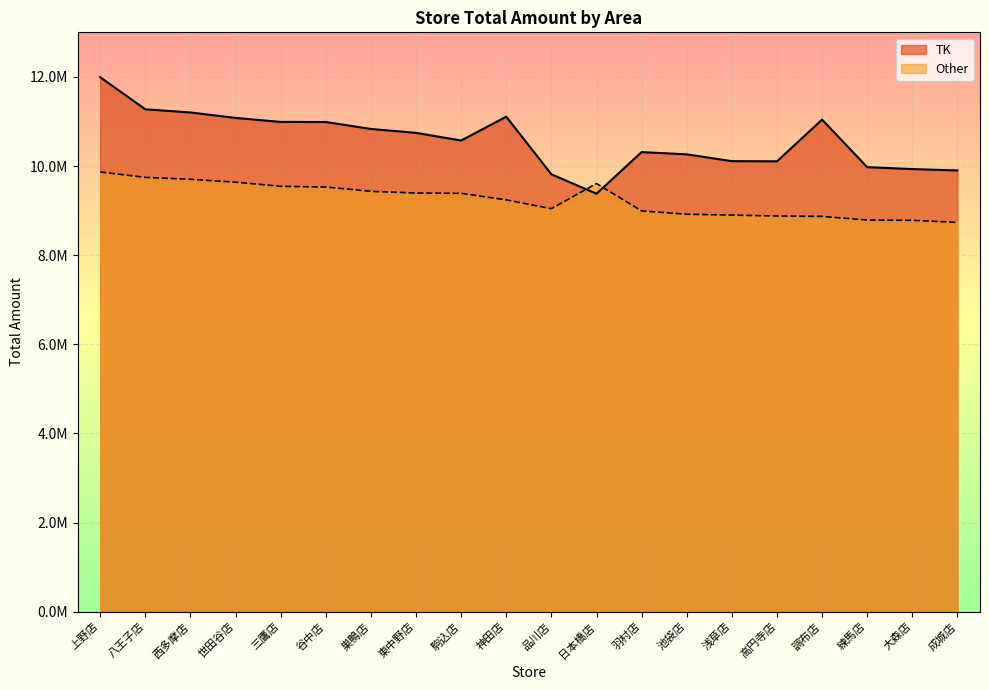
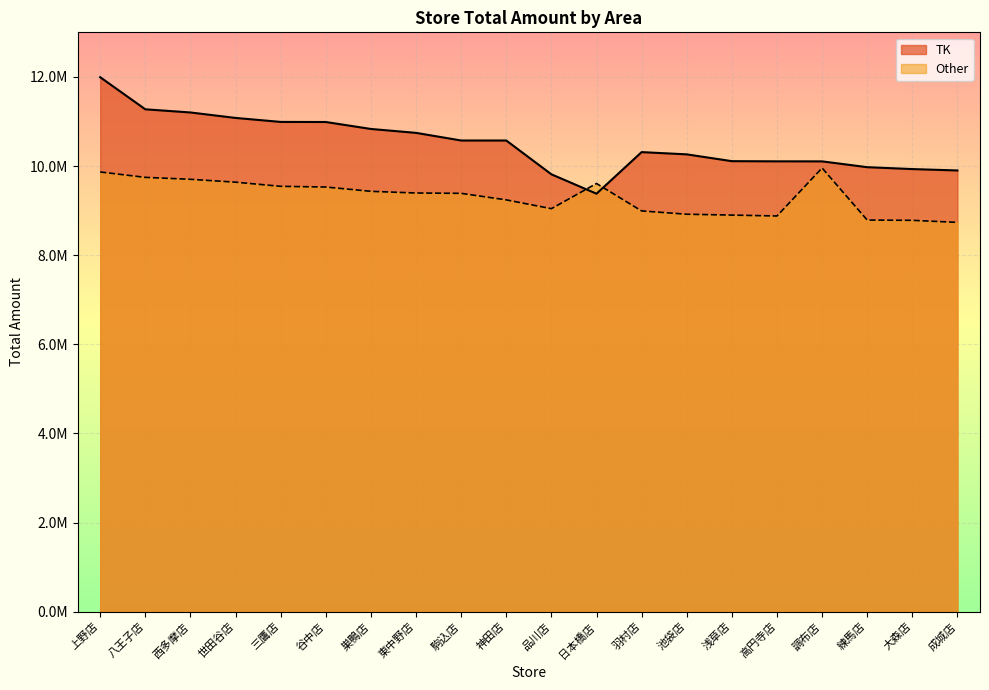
TK, 神田店: 11100000 -> 10600000
TK, 調布店: 11000000 -> 10100000
Other, 調布店: 8900000 -> 10000000
